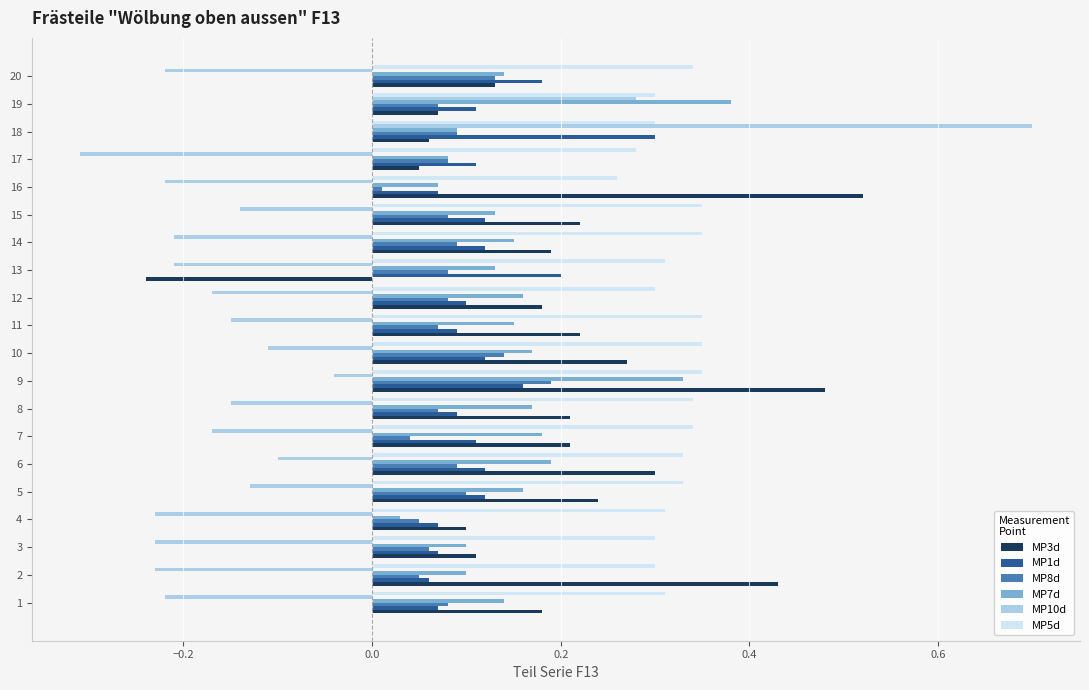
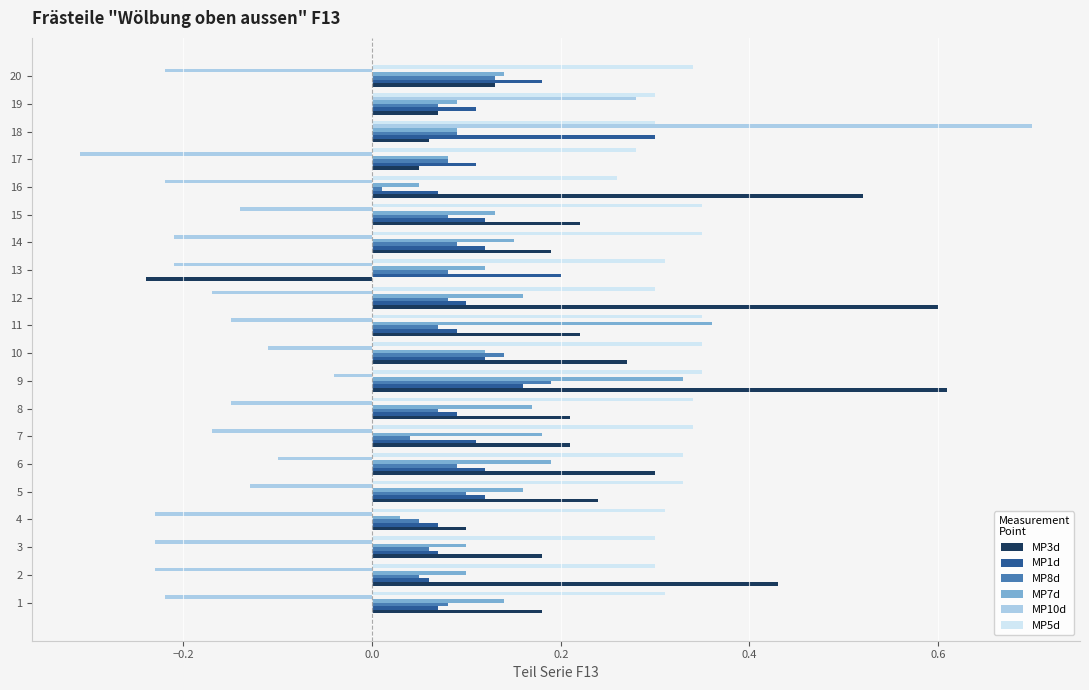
MP7d, 19: 0.38 -> 0.09
MP7d, 16: 0.07 -> 0.05
MP7d, 13: 0.13 -> 0.12
MP3d, 12: 0.18 -> 0.60
MP7d, 11: 0.15 -> 0.36
MP7d, 10: 0.17 -> 0.12
MP3d, 9: 0.48 -> 0.61
MP3d, 3: 0.11 -> 0.18
